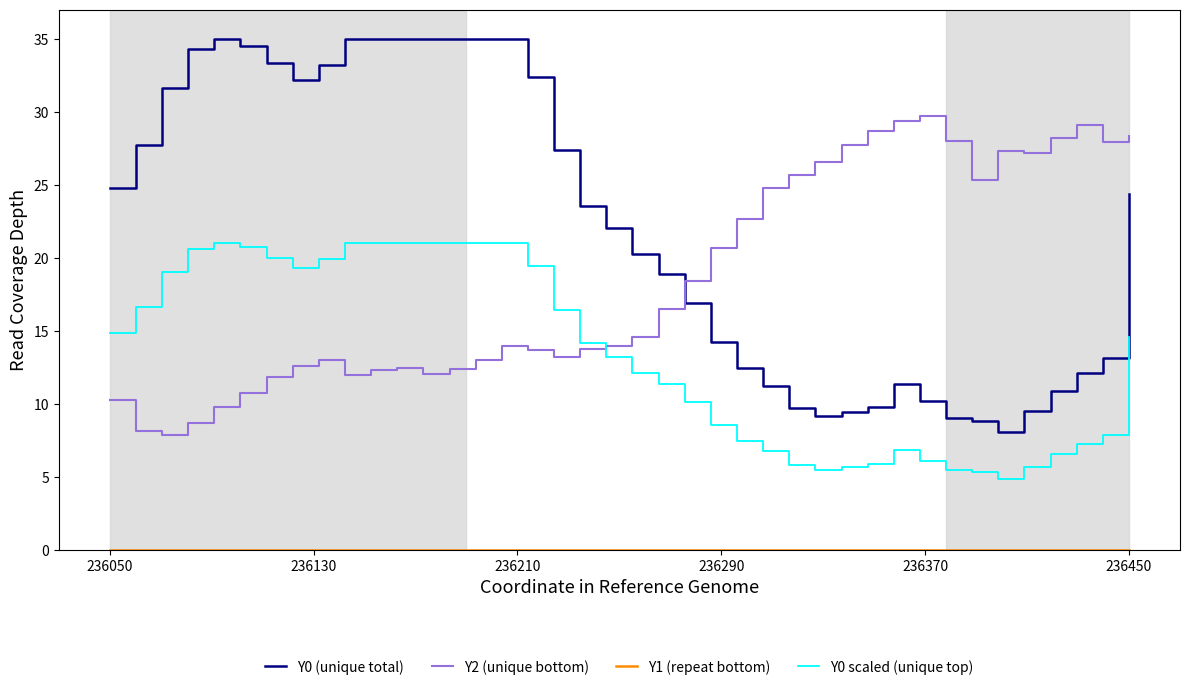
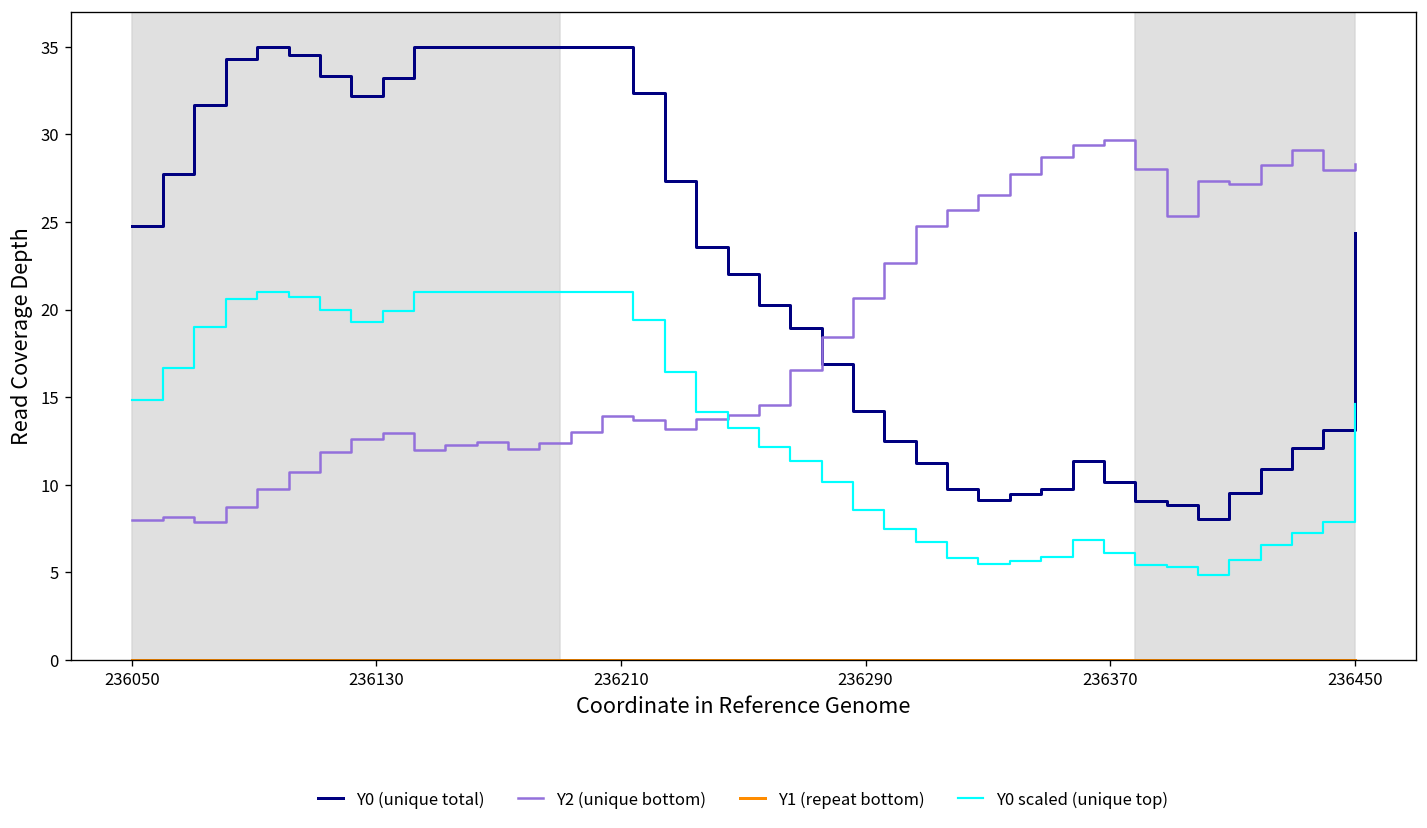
Y2 (unique bottom), 236050: 10.3 -> 8.0
